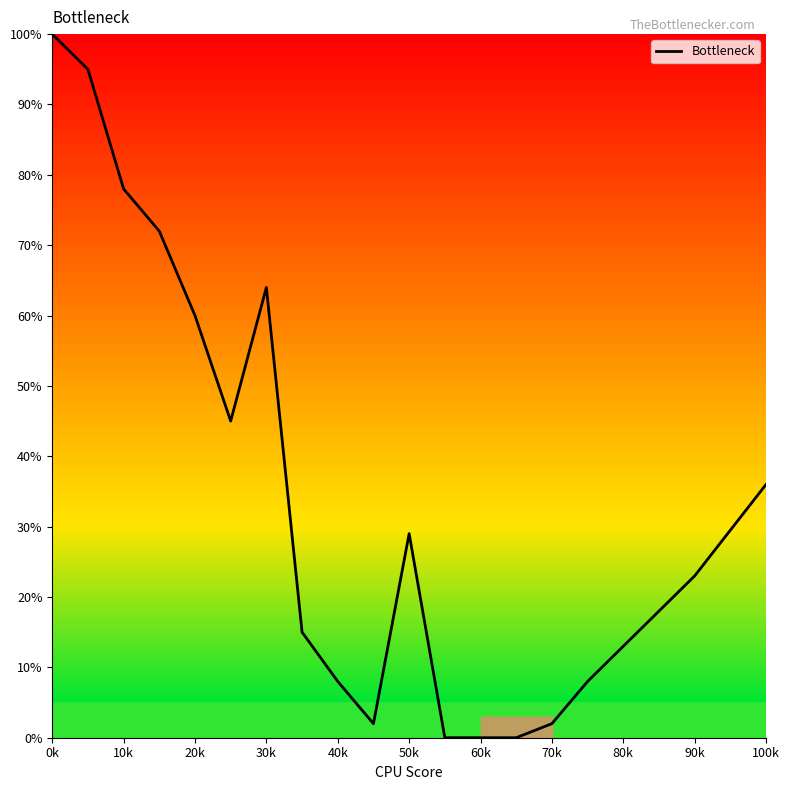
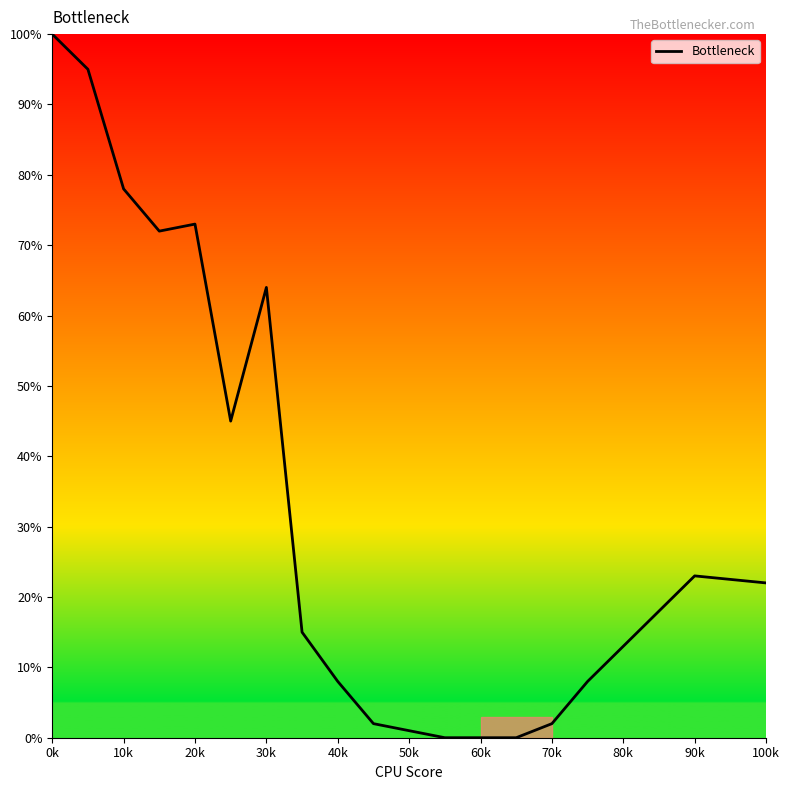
20k: 60% -> 73%
50k: 29% -> 1%
100k: 36% -> 22%
